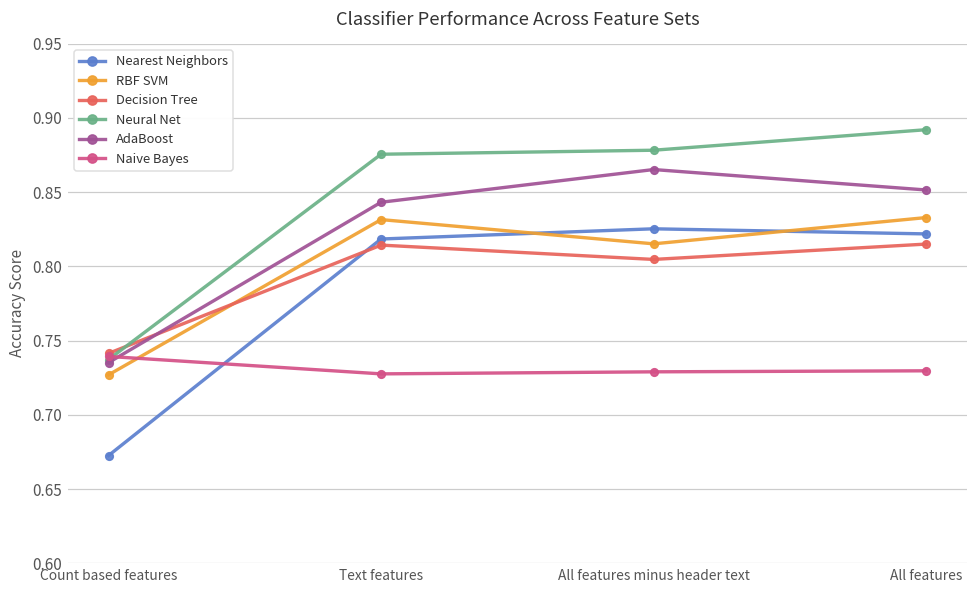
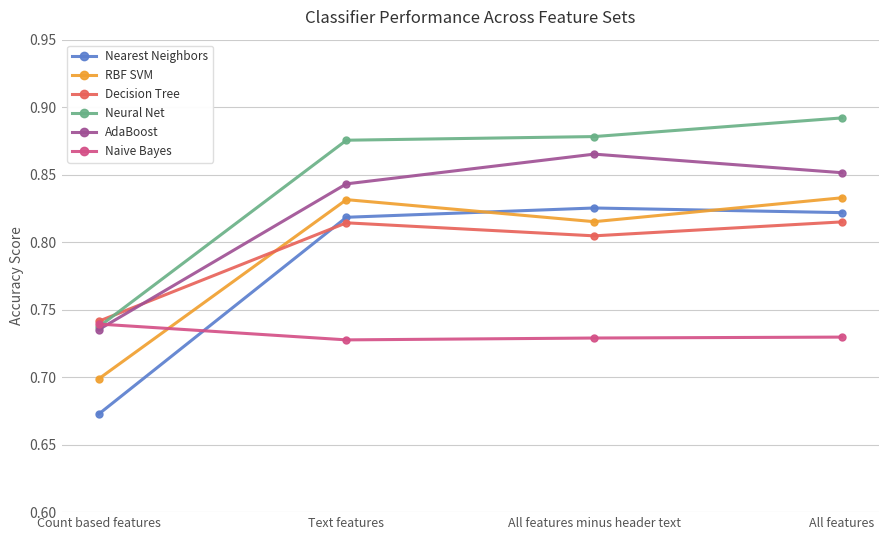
RBF SVM, Count based features: 0.727 -> 0.699
